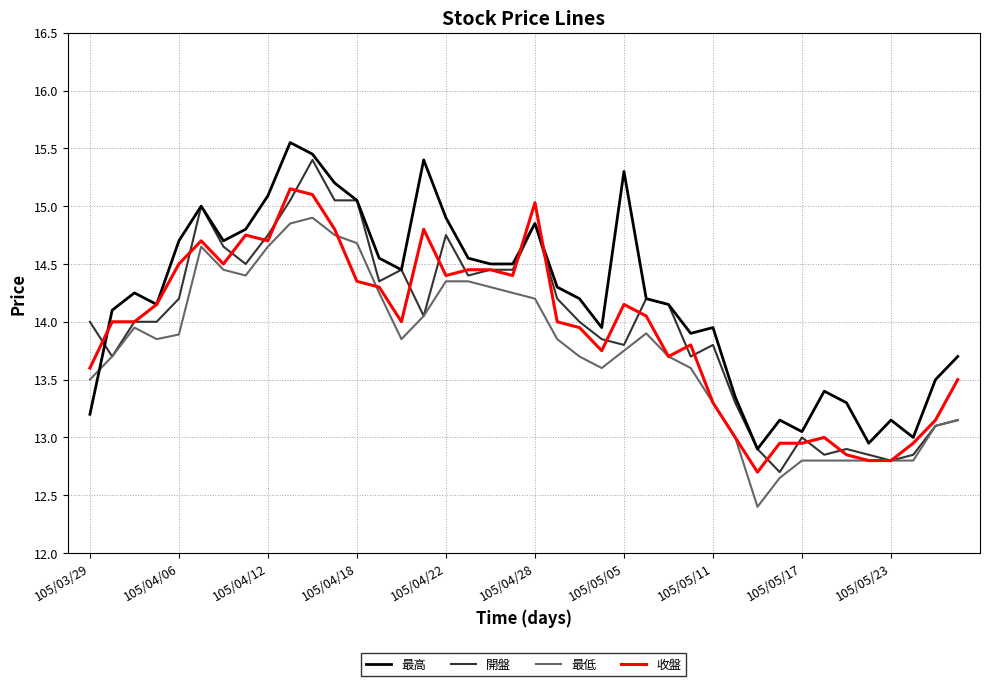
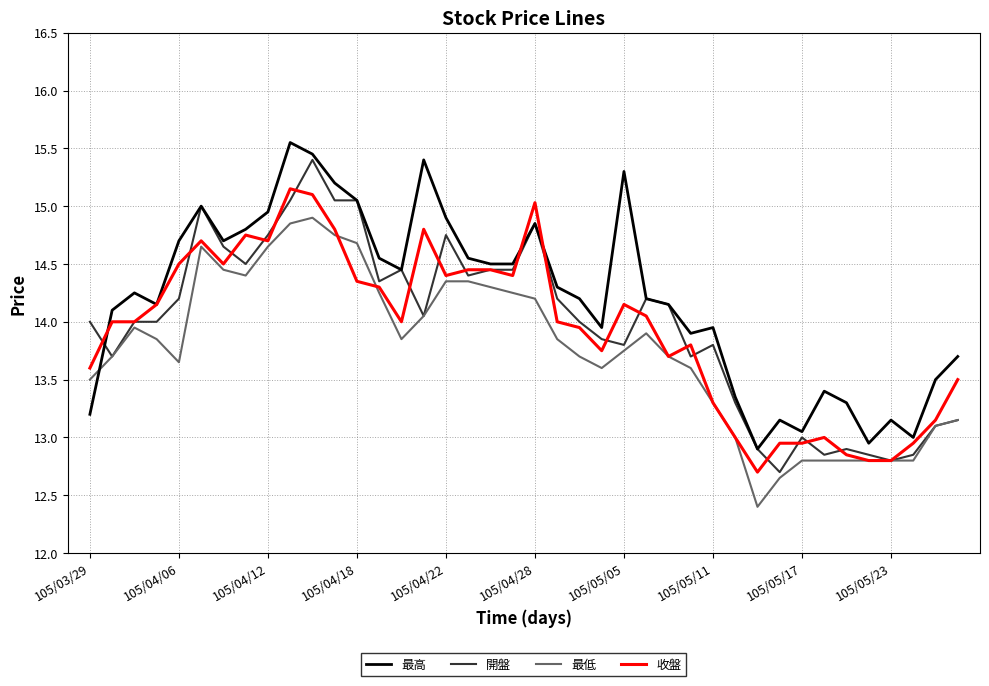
最低, 105/04/06: 13.89 -> 13.65
最高, 105/04/12: 15.09 -> 14.95
